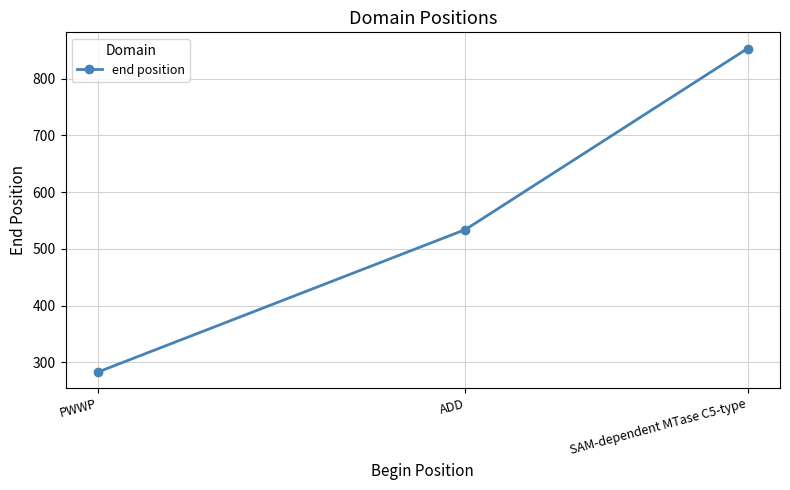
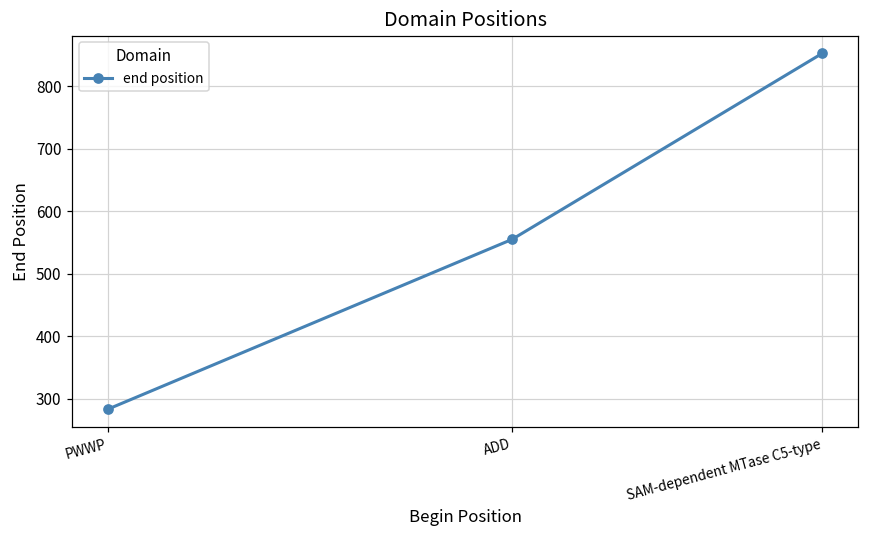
ADD: 530 -> 560
